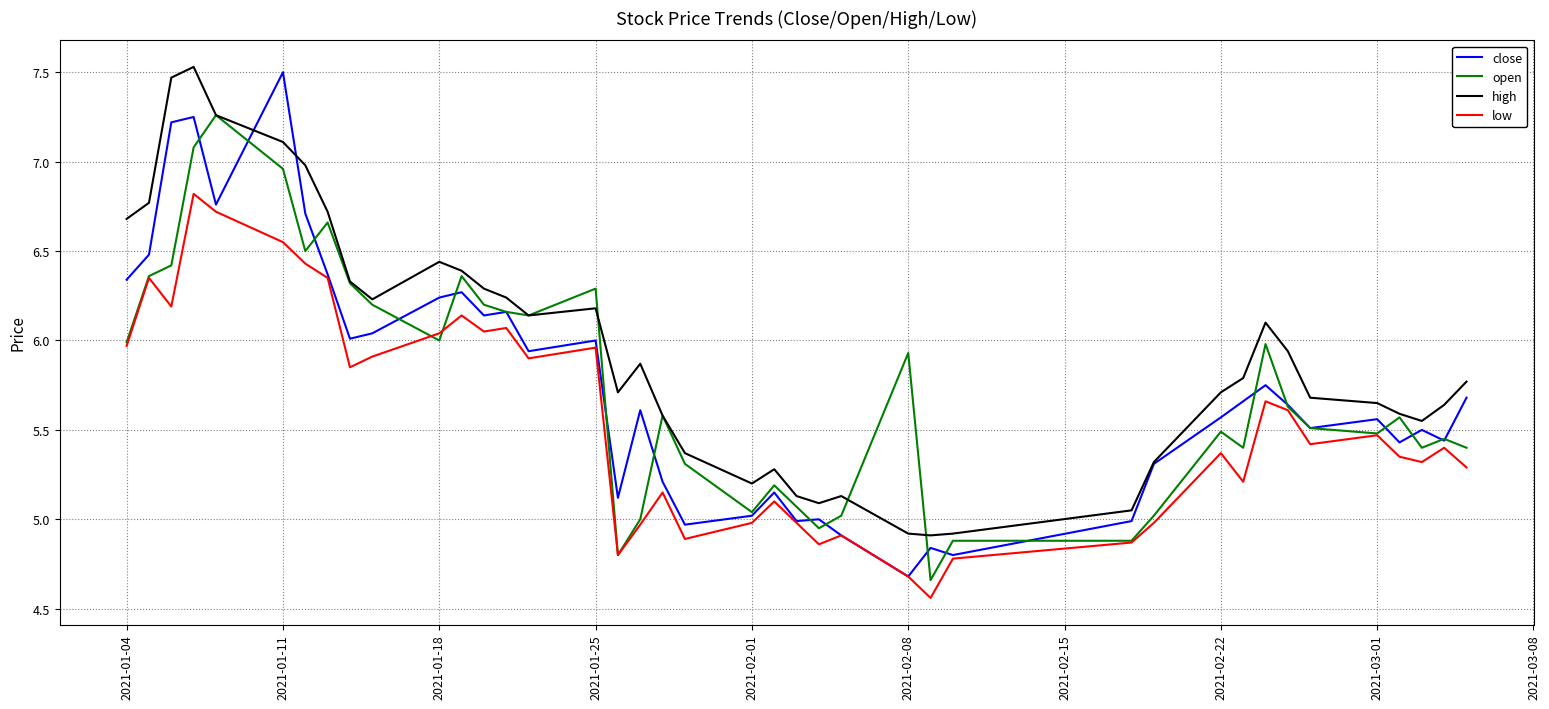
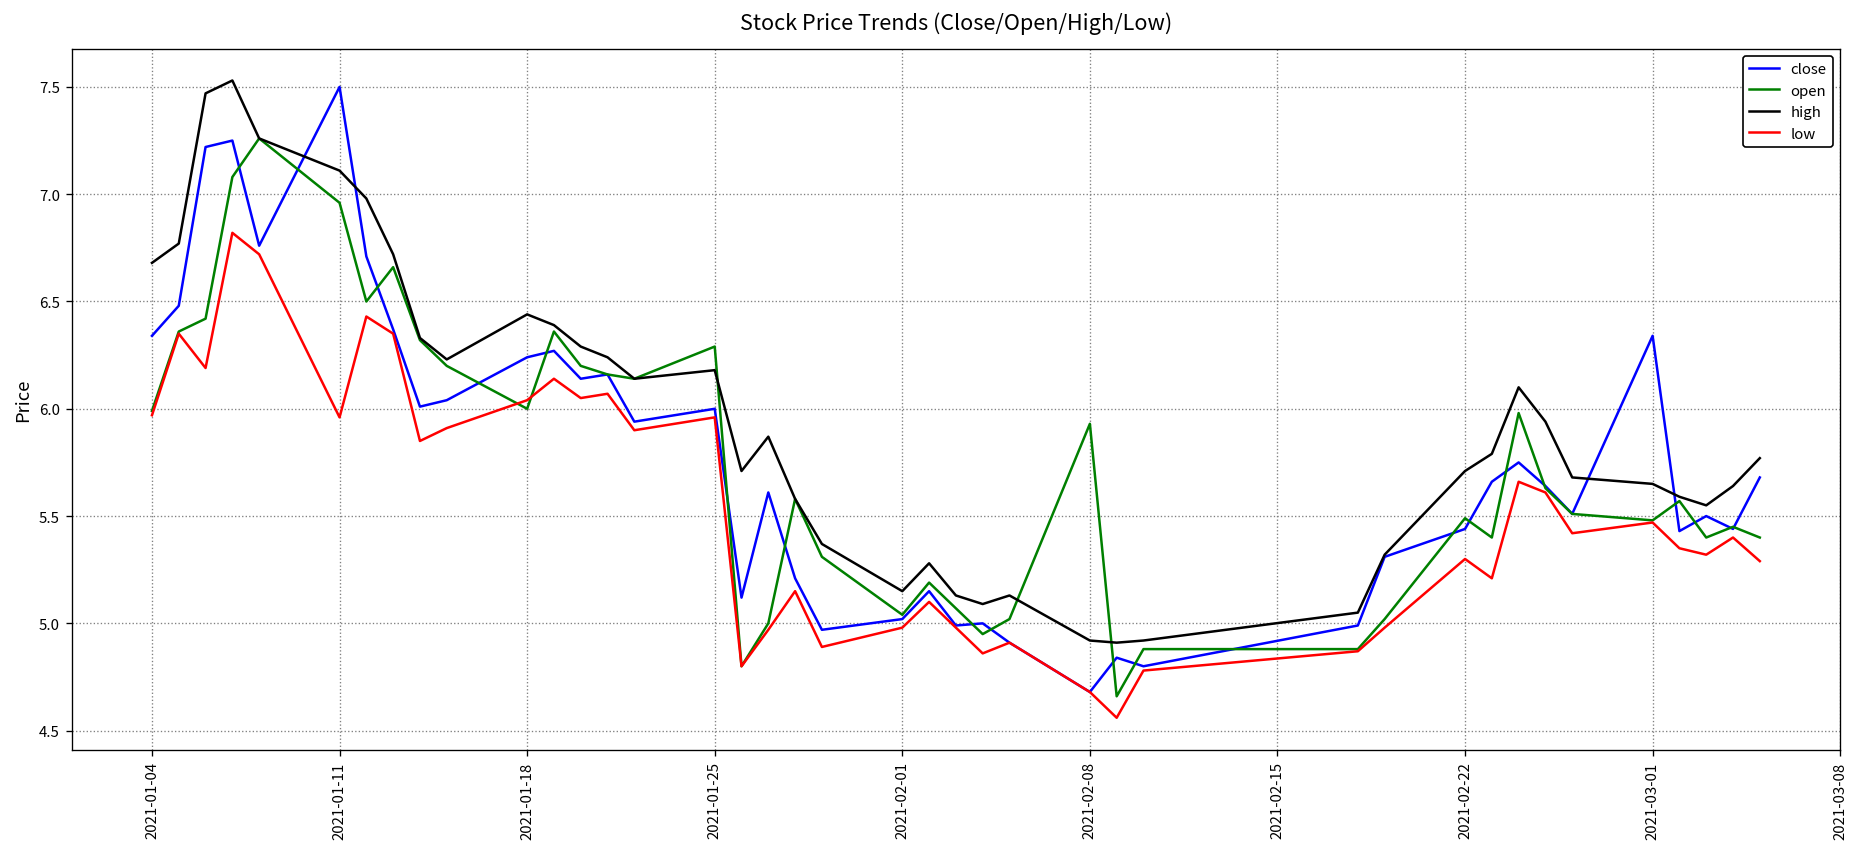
low, 2021-01-11: 6.55 -> 5.96
high, 2021-02-01: 5.20 -> 5.15
close, 2021-02-22: 5.57 -> 5.44
low, 2021-02-22: 5.37 -> 5.30
close, 2021-03-01: 5.56 -> 6.34
